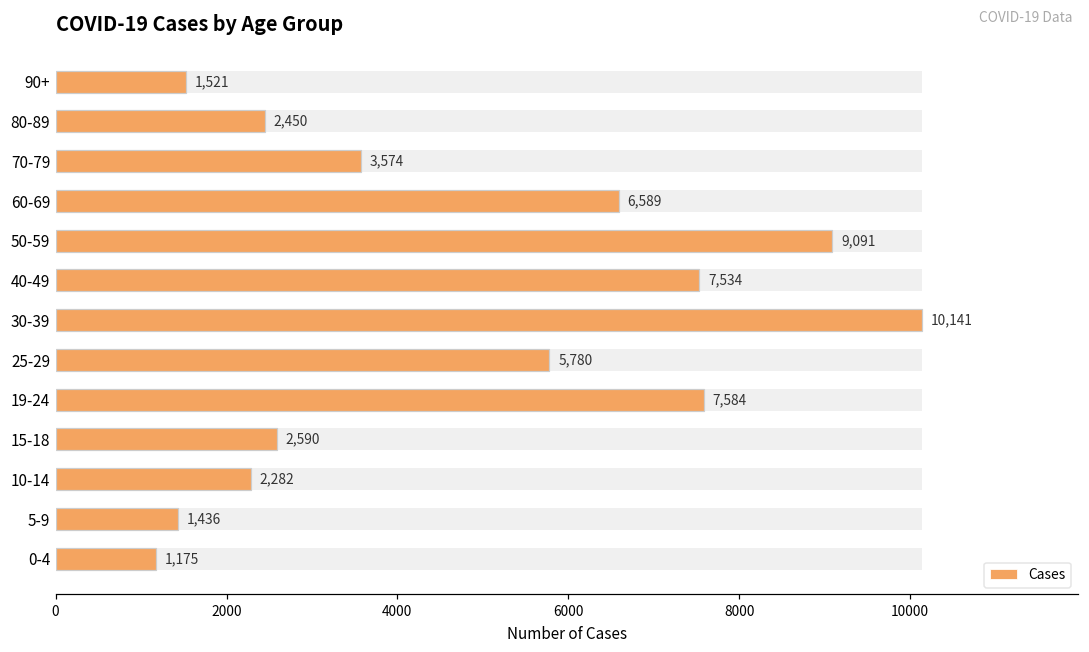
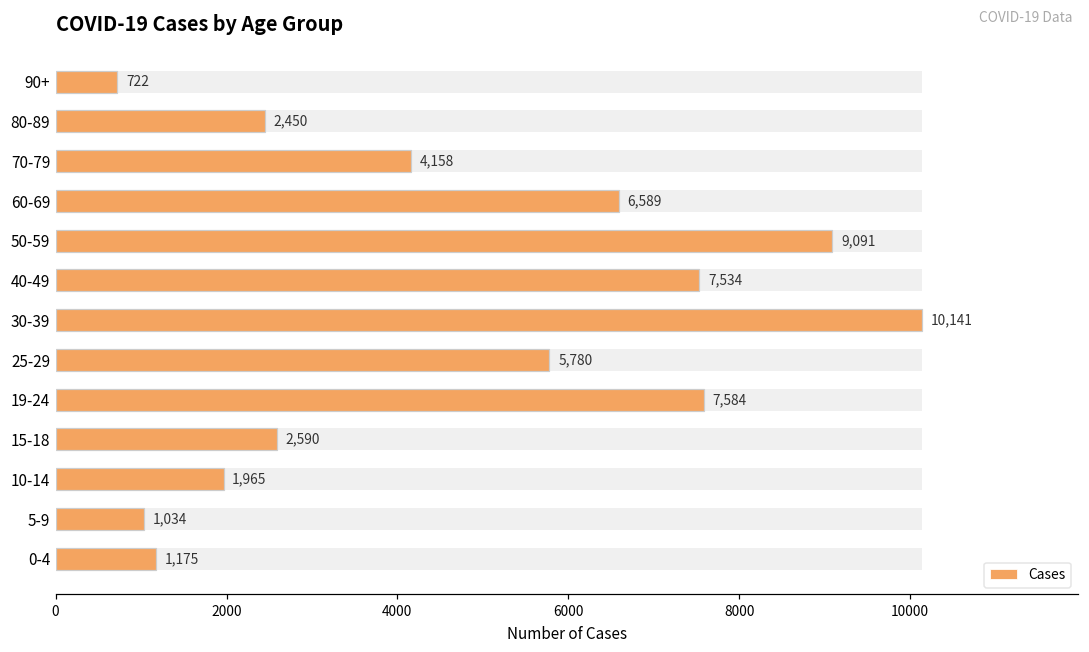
Cases, 90+: 1,521 -> 722
Cases, 70-79: 3,574 -> 4,158
Cases, 10-14: 2,282 -> 1,965
Cases, 5-9: 1,436 -> 1,034
